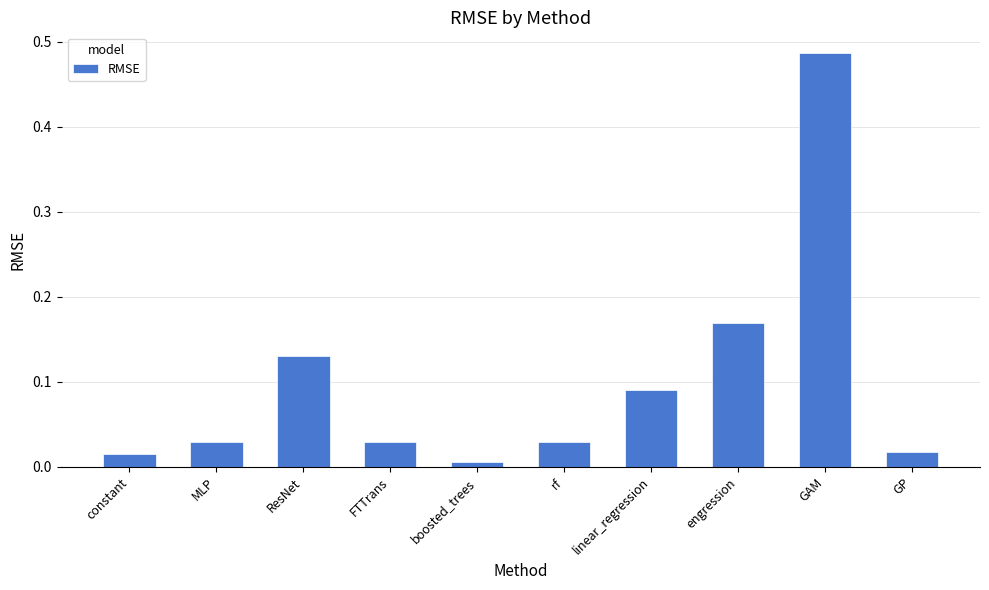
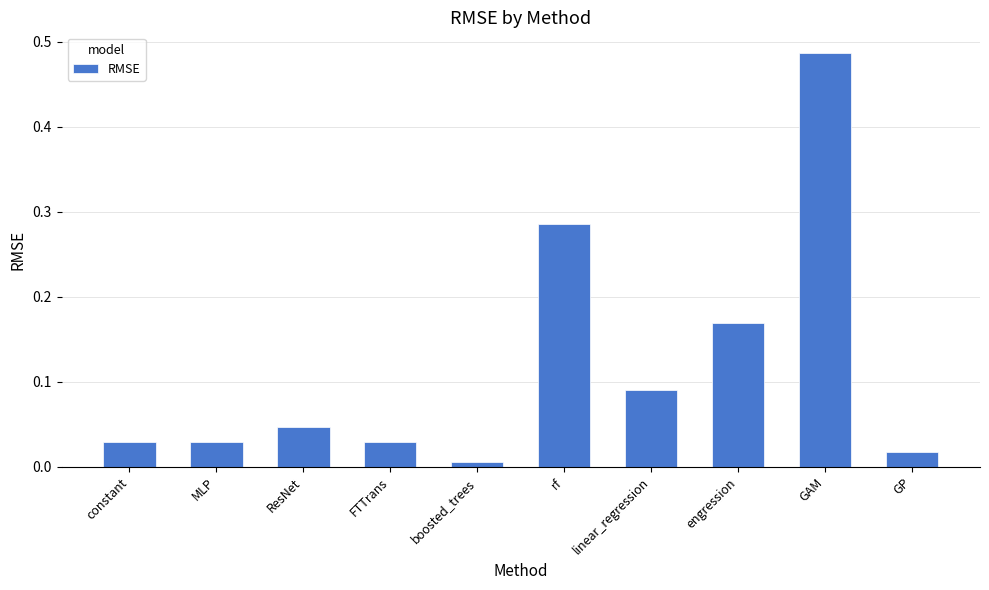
constant: 0.02 -> 0.03
ResNet: 0.13 -> 0.05
rf: 0.03 -> 0.29
